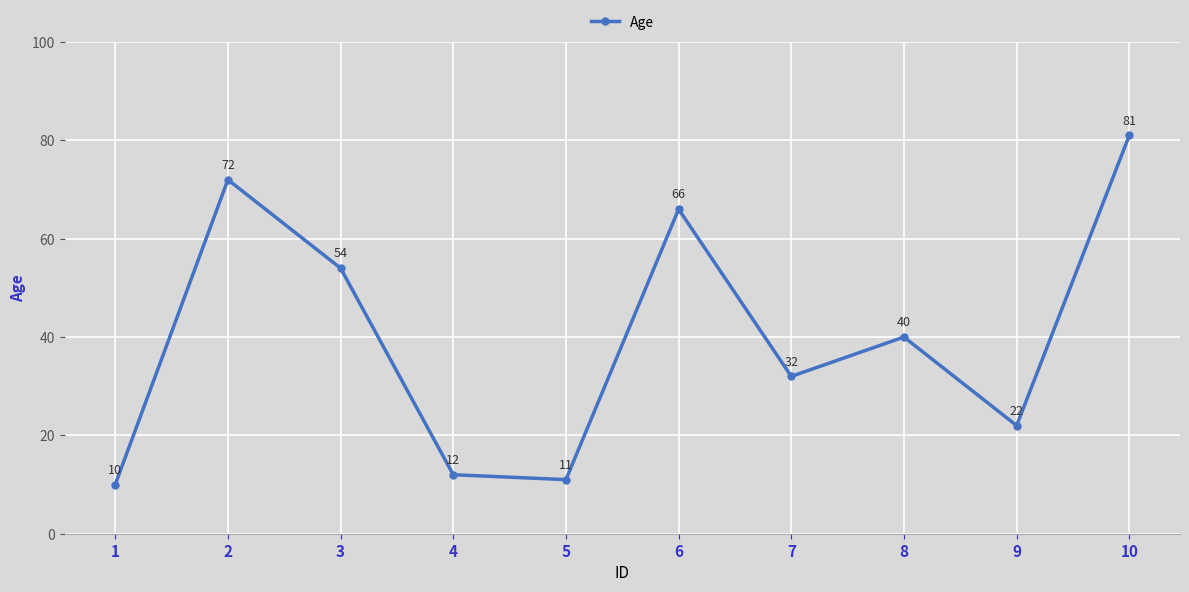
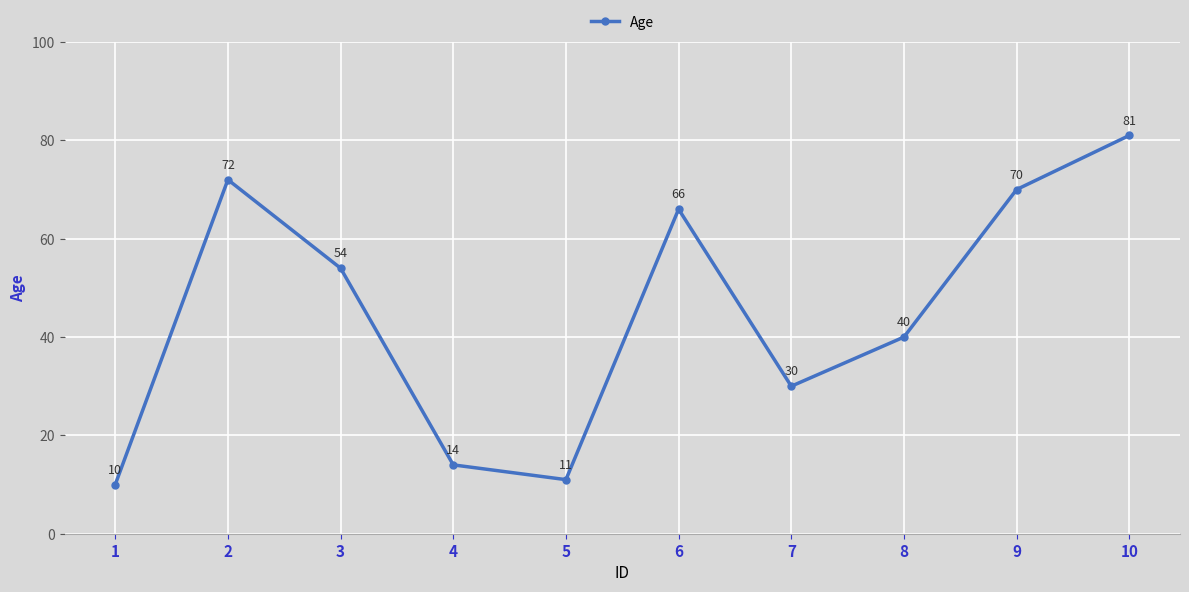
4: 12 -> 14
7: 32 -> 30
9: 22 -> 70
